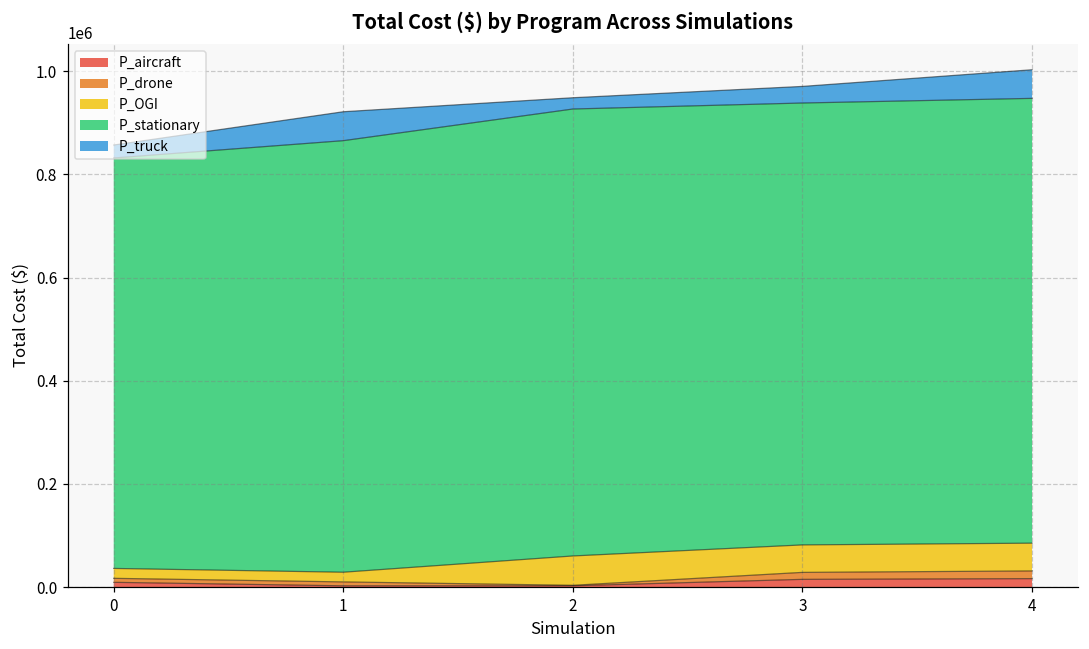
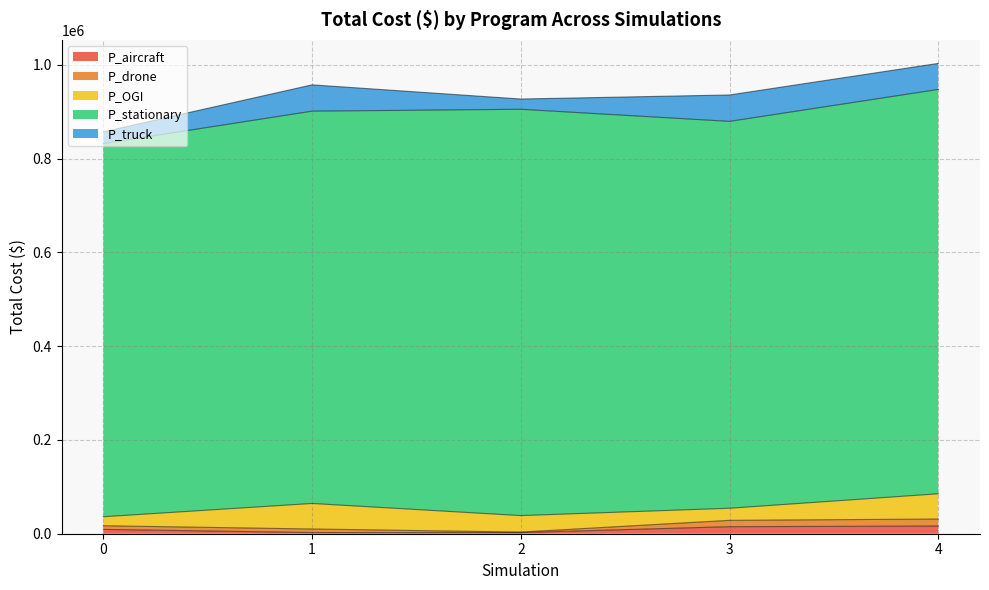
P_OGI, 1: 20000 -> 50000
P_OGI, 2: 60000 -> 40000
P_OGI, 3: 50000 -> 30000
P_stationary, 3: 860000 -> 820000
P_truck, 3: 30000 -> 60000
